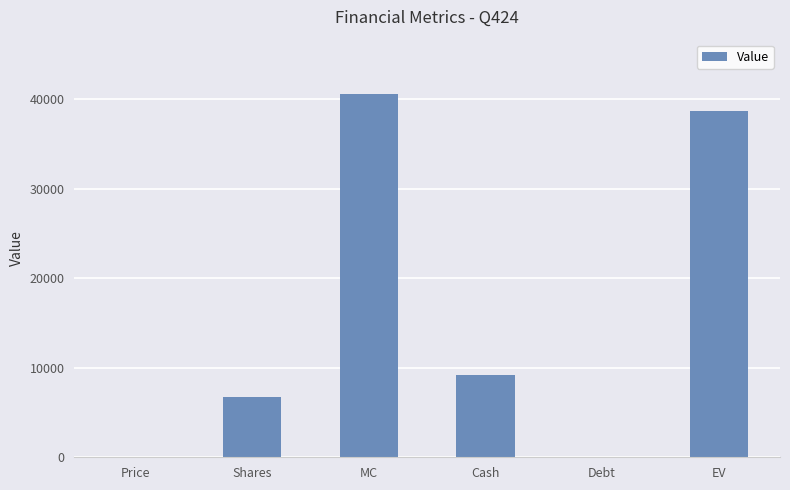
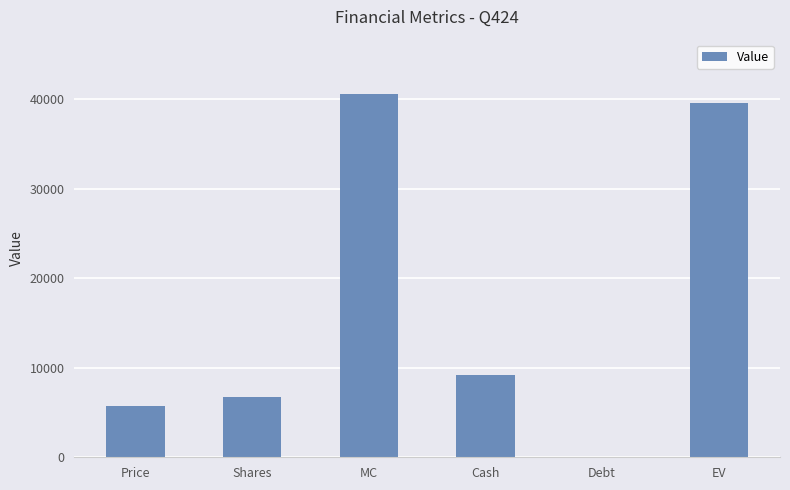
Price: 0 -> 6000
EV: 39000 -> 40000
